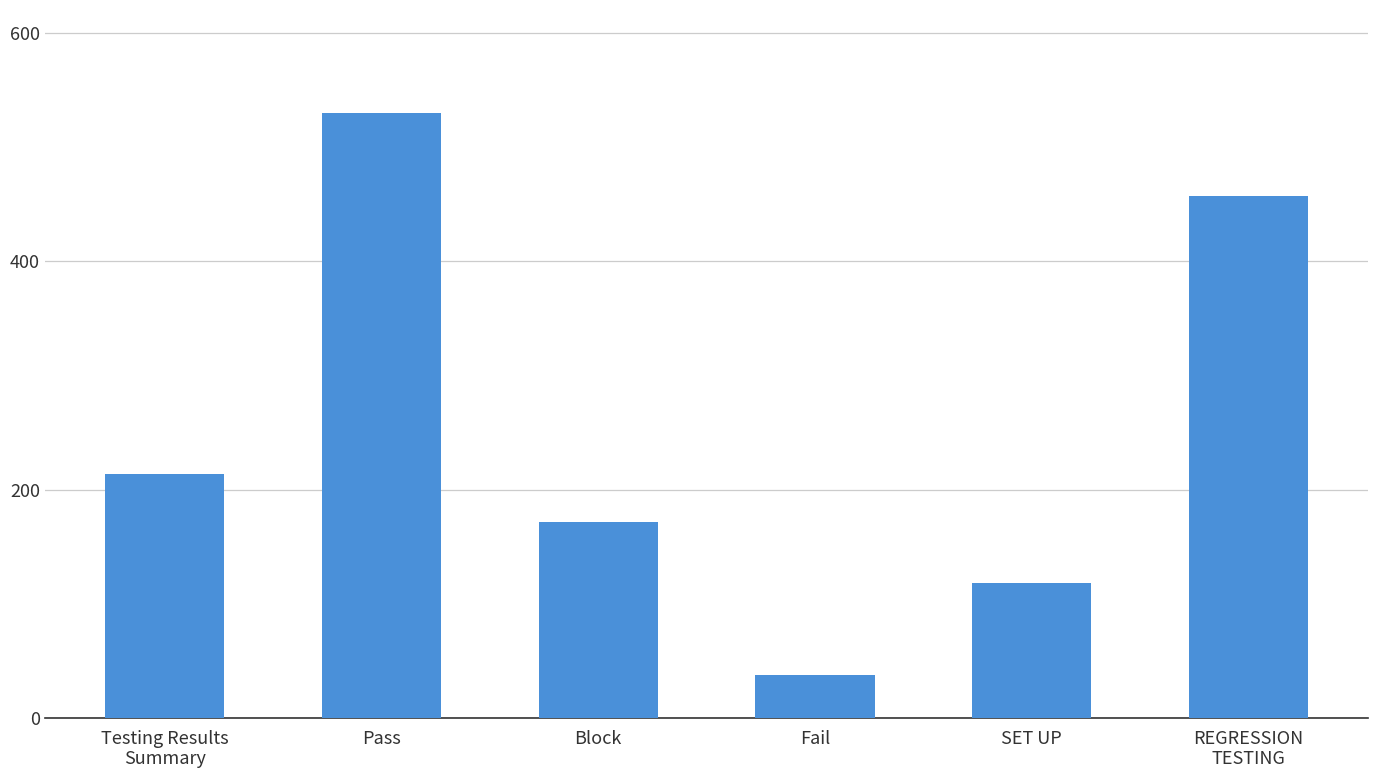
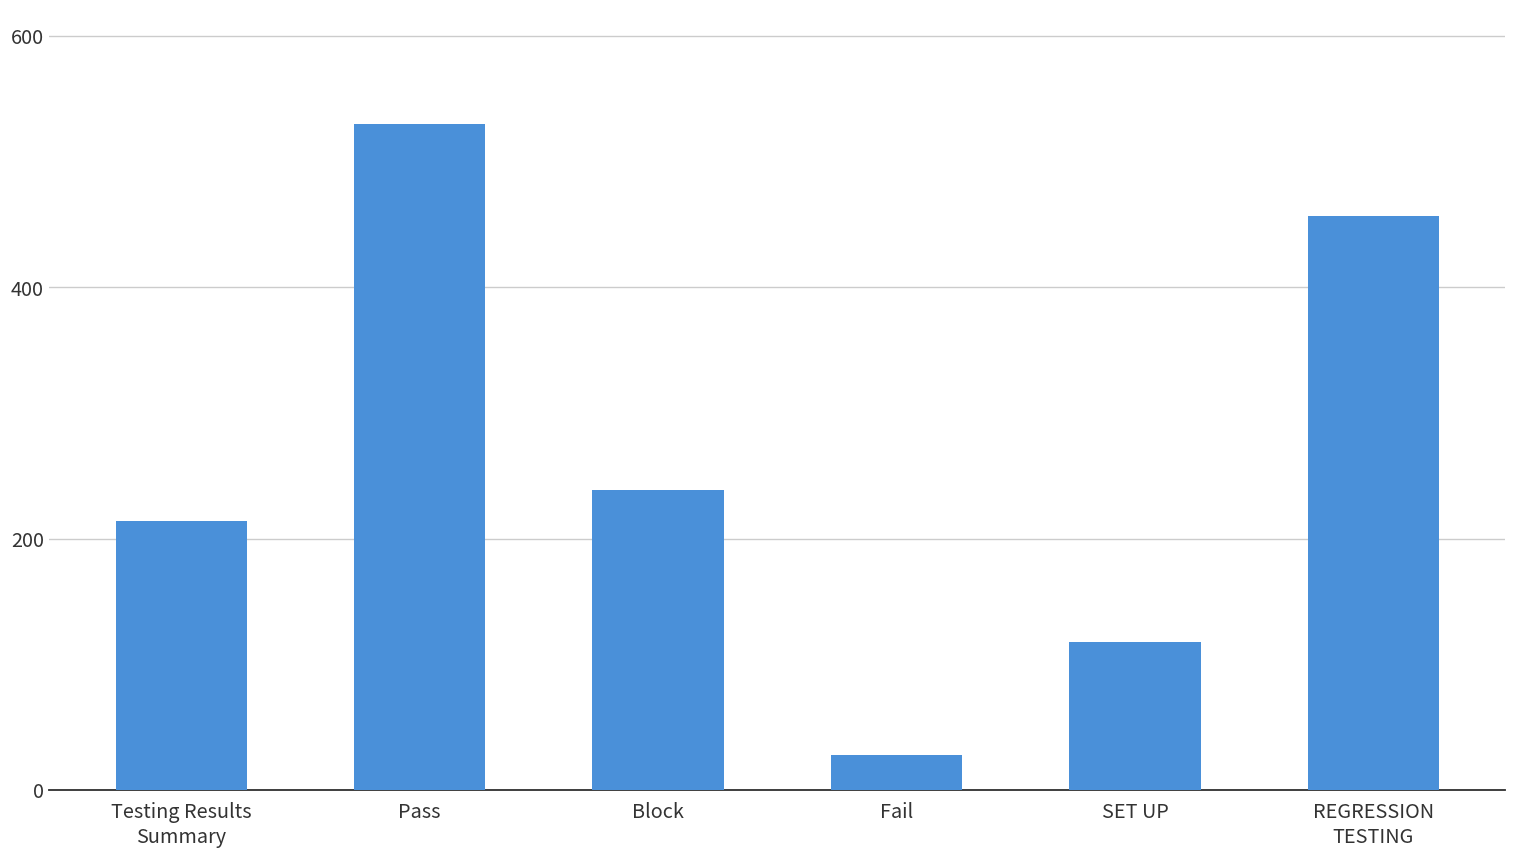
Block: 172 -> 239
Fail: 38 -> 28
